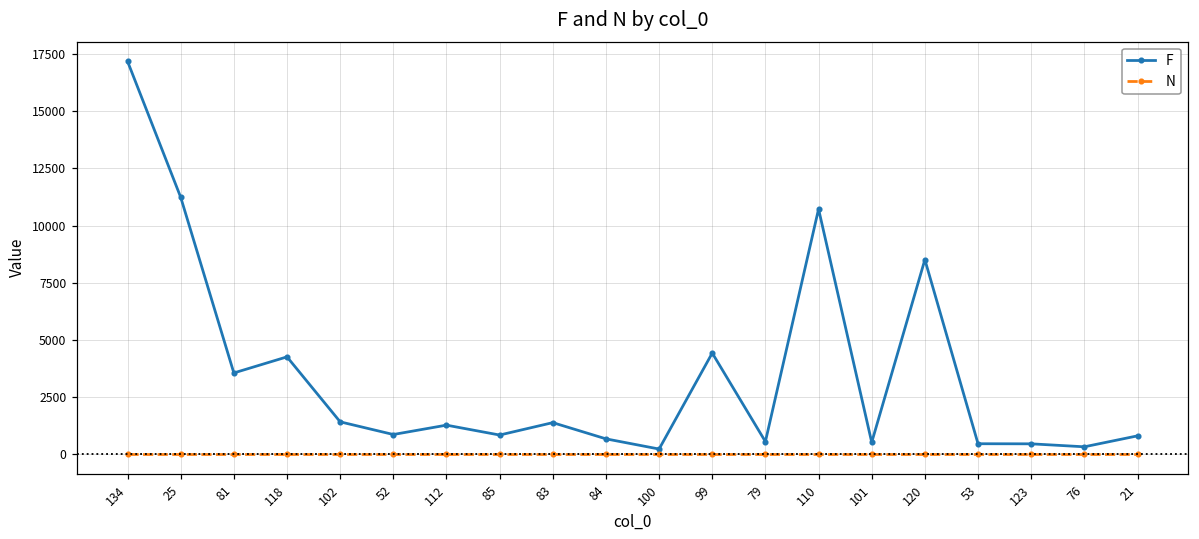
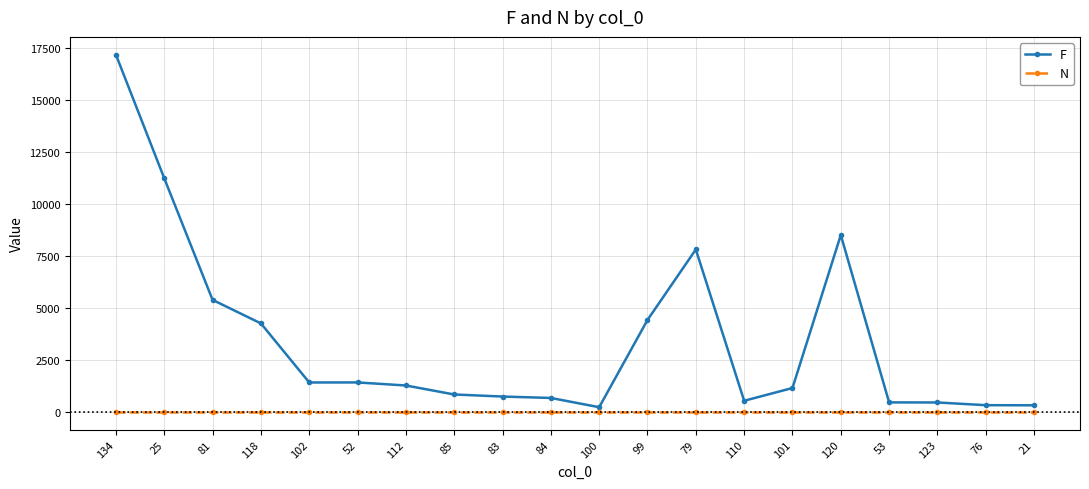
F, 81: 3500 -> 5400
F, 52: 900 -> 1400
F, 83: 1400 -> 700
F, 79: 500 -> 7800
F, 110: 10700 -> 500
F, 101: 500 -> 1100
F, 21: 800 -> 300
